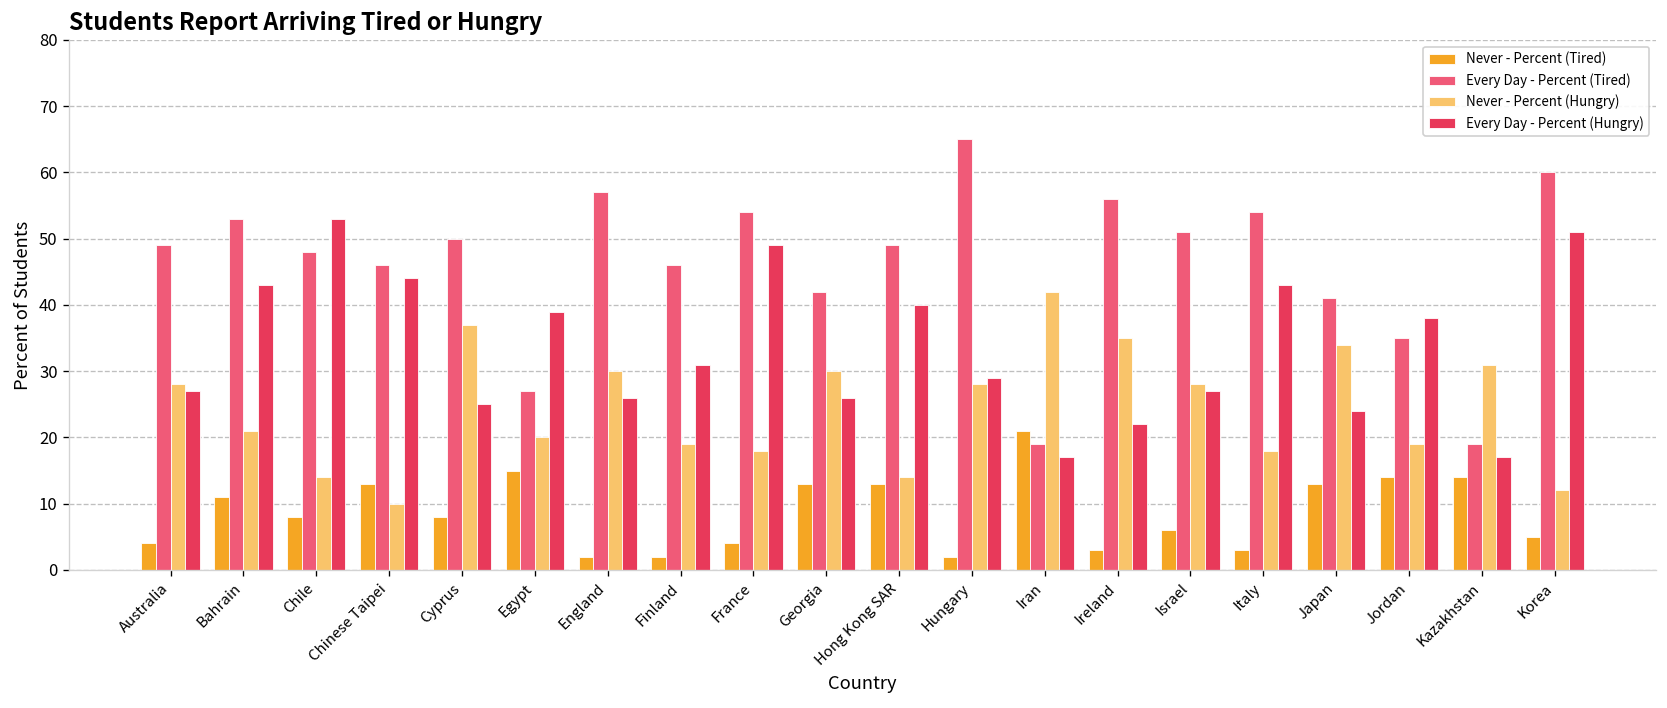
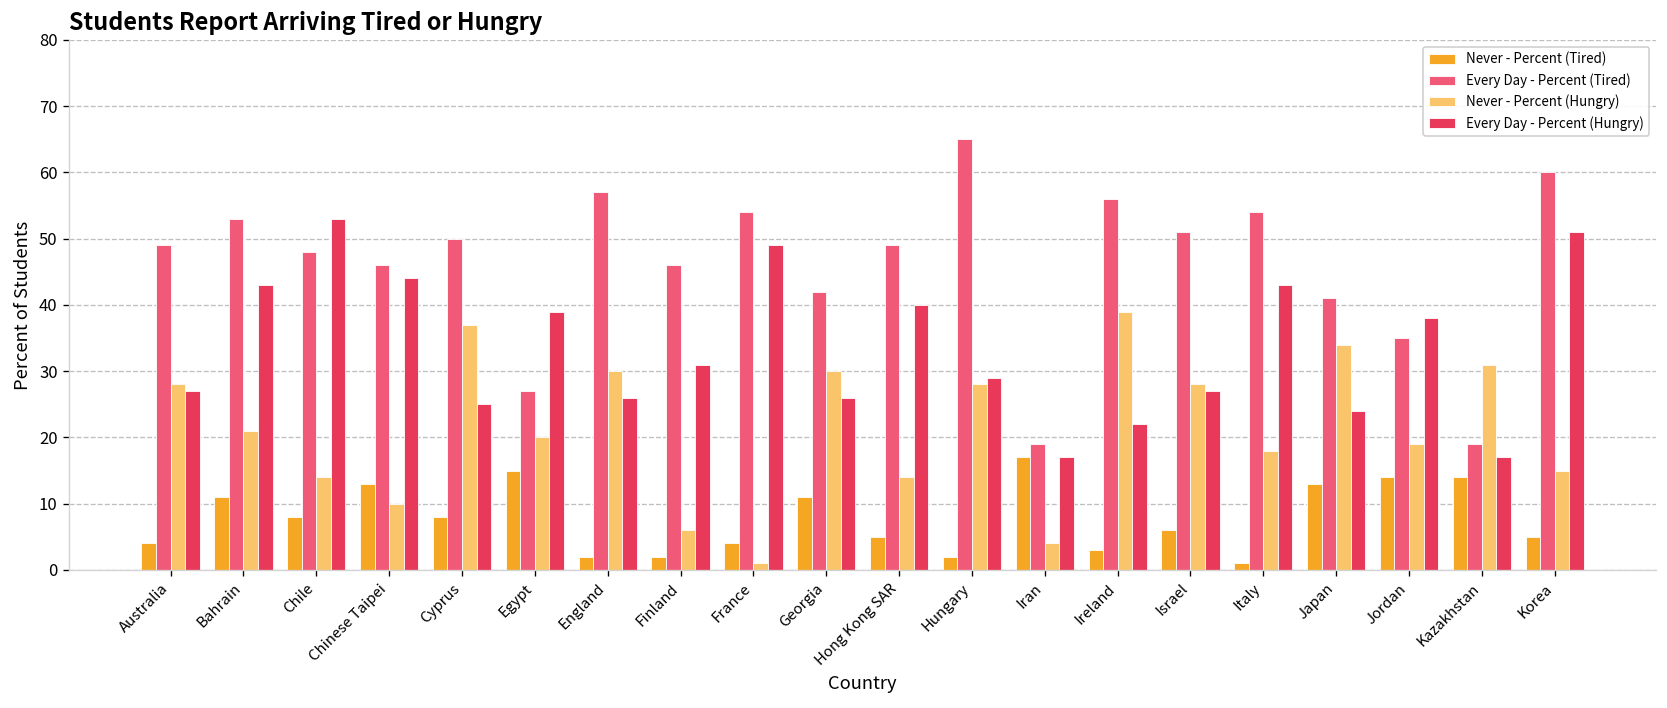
Never - Percent (Hungry), Finland: 19 -> 6
Never - Percent (Hungry), France: 18 -> 1
Never - Percent (Tired), Georgia: 13 -> 11
Never - Percent (Tired), Hong Kong SAR: 13 -> 5
Never - Percent (Tired), Iran: 21 -> 17
Never - Percent (Hungry), Iran: 42 -> 4
Never - Percent (Hungry), Ireland: 35 -> 39
Never - Percent (Tired), Italy: 3 -> 1
Never - Percent (Hungry), Korea: 12 -> 15
